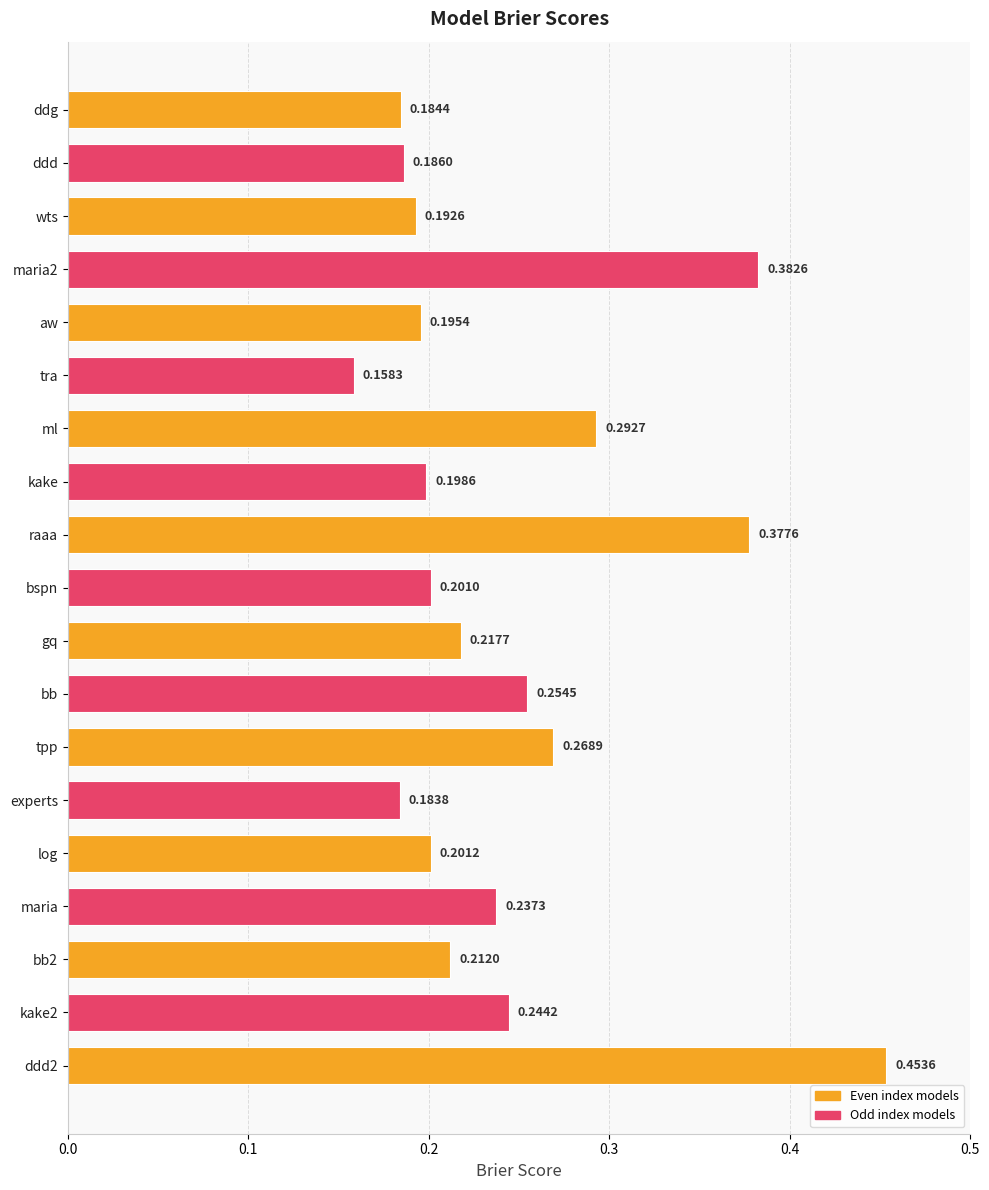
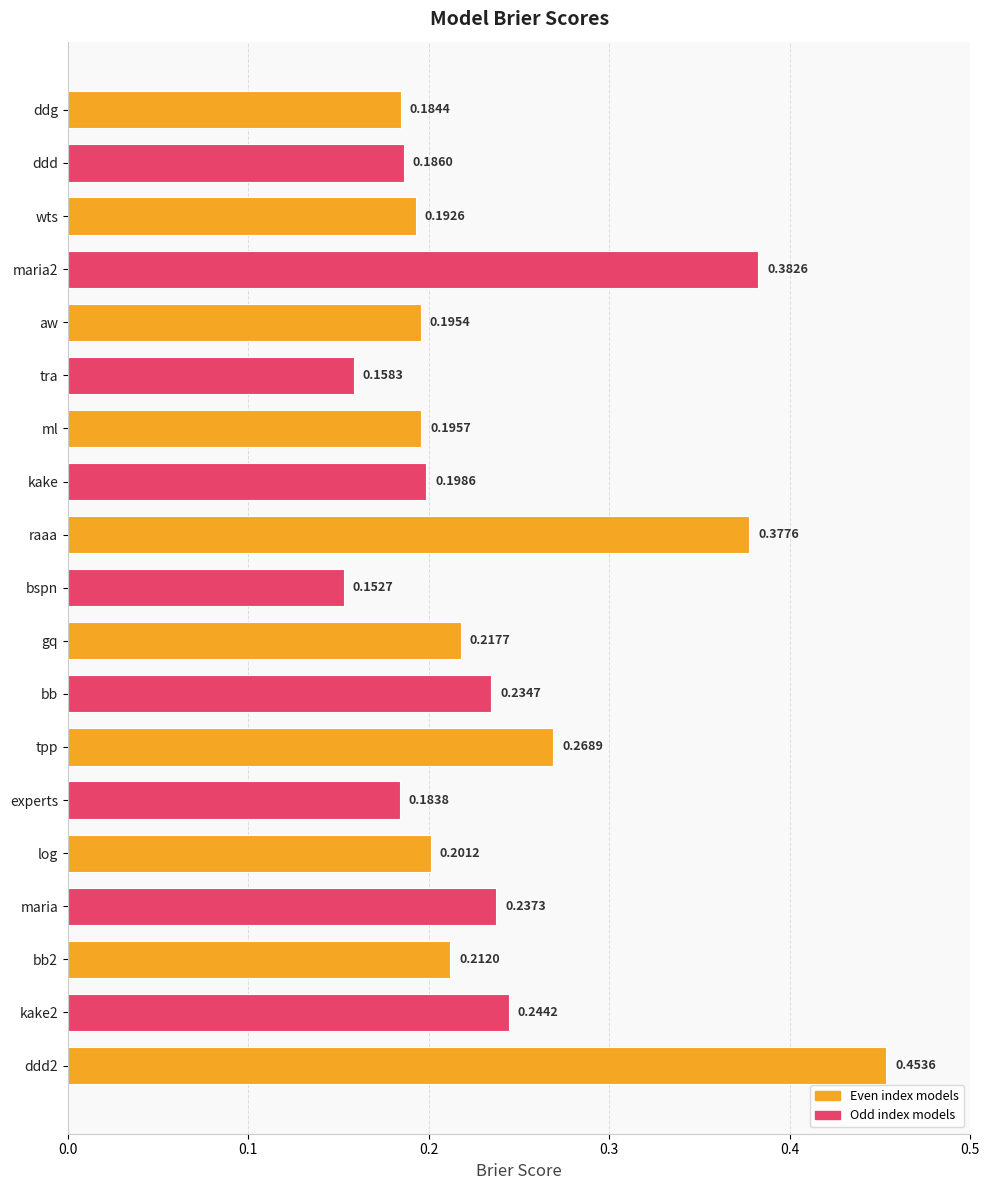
ml: 0.2927 -> 0.1957
bspn: 0.2010 -> 0.1527
bb: 0.2545 -> 0.2347
